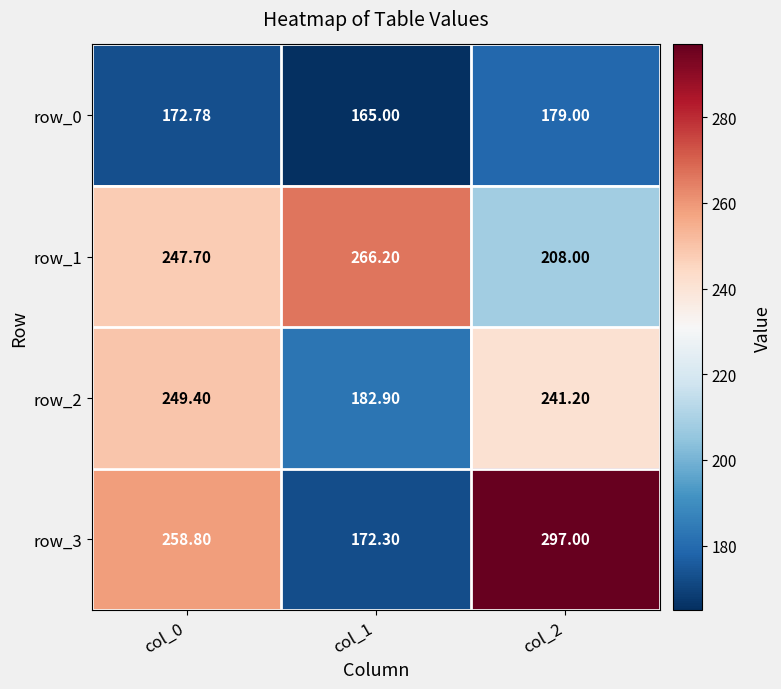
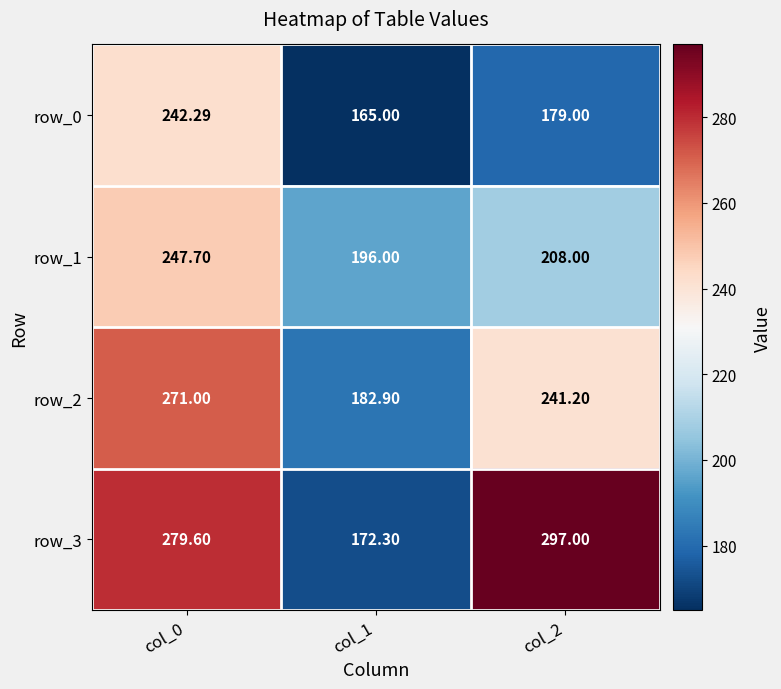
row_0, col_0: 172.78 -> 242.29
row_1, col_1: 266.20 -> 196.00
row_2, col_0: 249.40 -> 271.00
row_3, col_0: 258.80 -> 279.60
